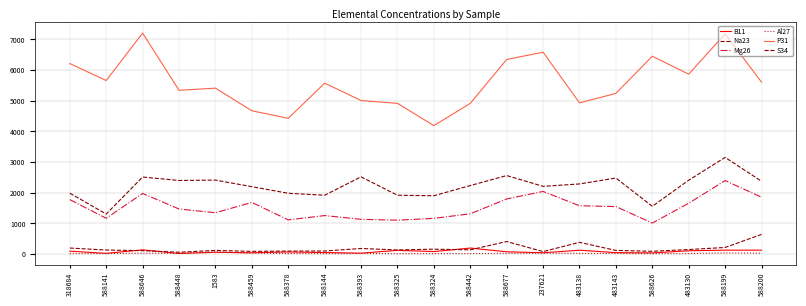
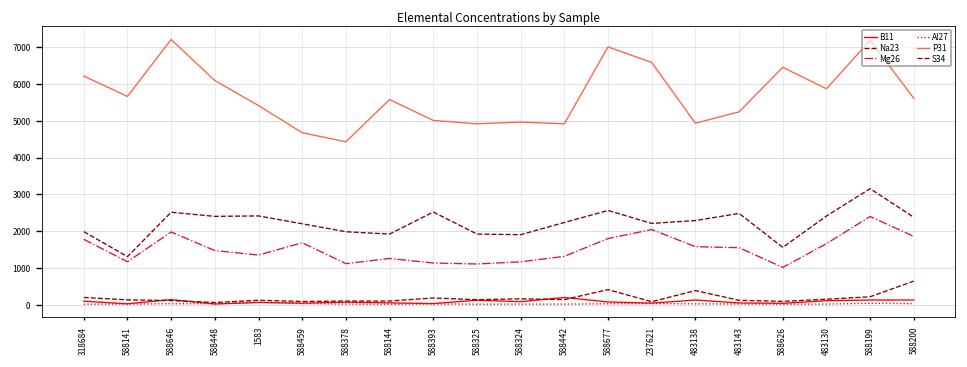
P31, 588448: 5300 -> 6100
P31, 588324: 4200 -> 5000
P31, 588677: 6300 -> 7000
